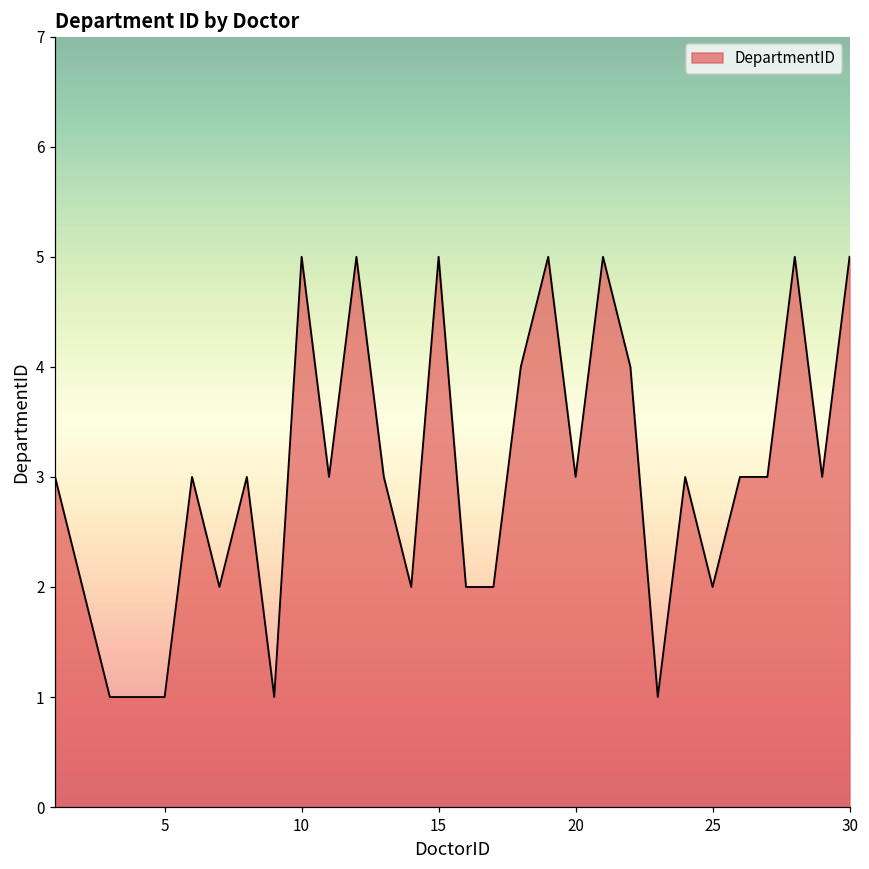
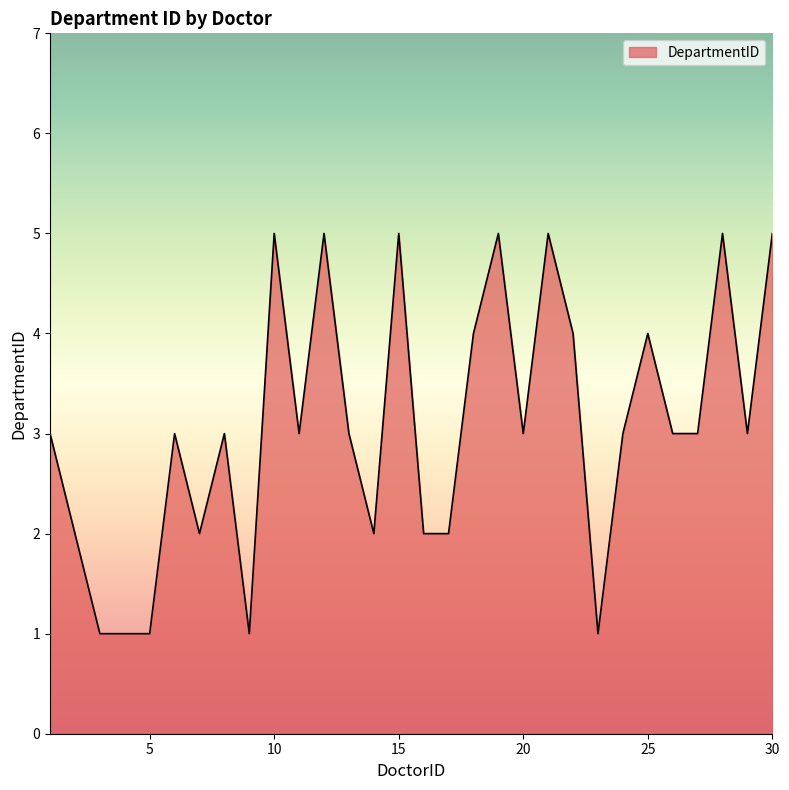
25: 2 -> 4
